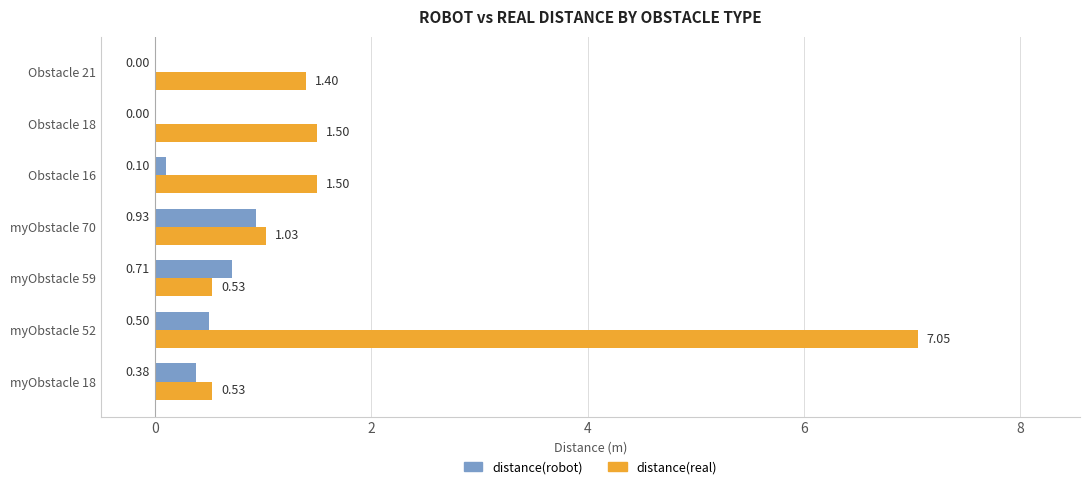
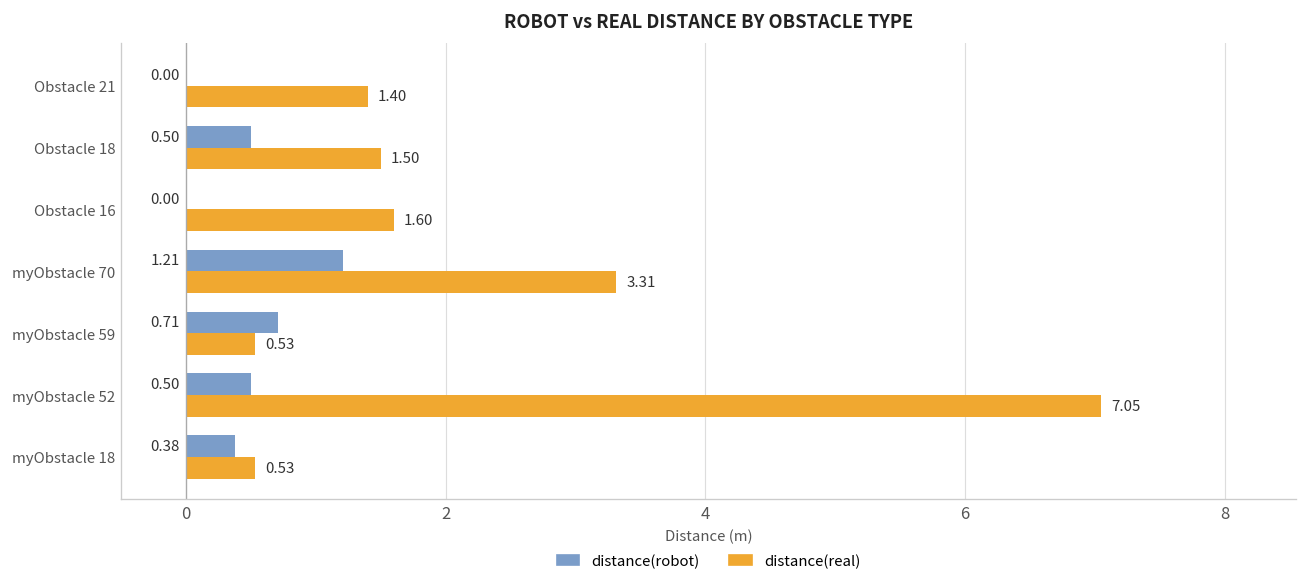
distance(robot), Obstacle 18: 0.00 -> 0.50
distance(robot), Obstacle 16: 0.10 -> 0.00
distance(real), Obstacle 16: 1.50 -> 1.60
distance(robot), myObstacle 70: 0.93 -> 1.21
distance(real), myObstacle 70: 1.03 -> 3.31
